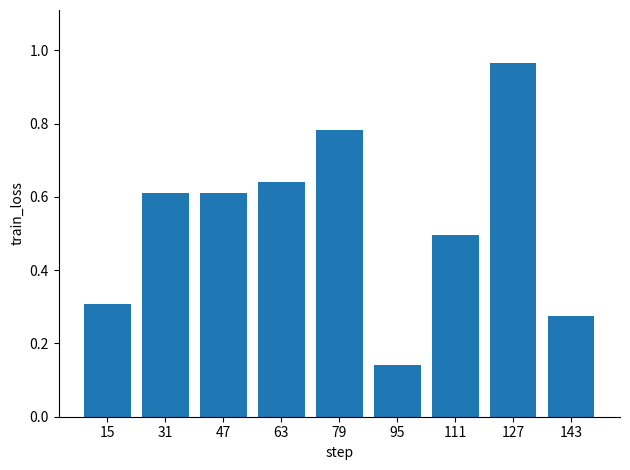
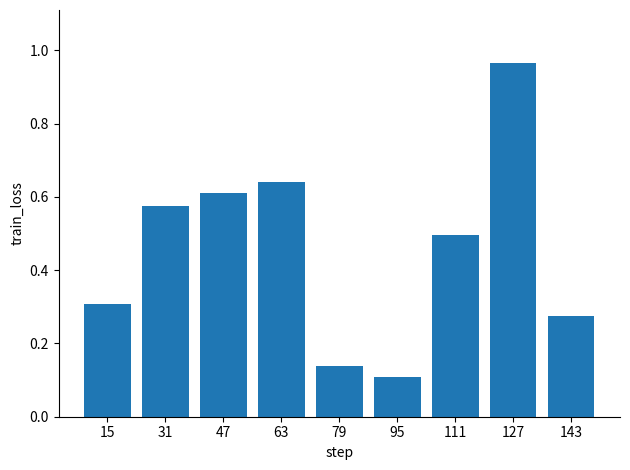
31: 0.61 -> 0.57
79: 0.78 -> 0.14
95: 0.14 -> 0.11
